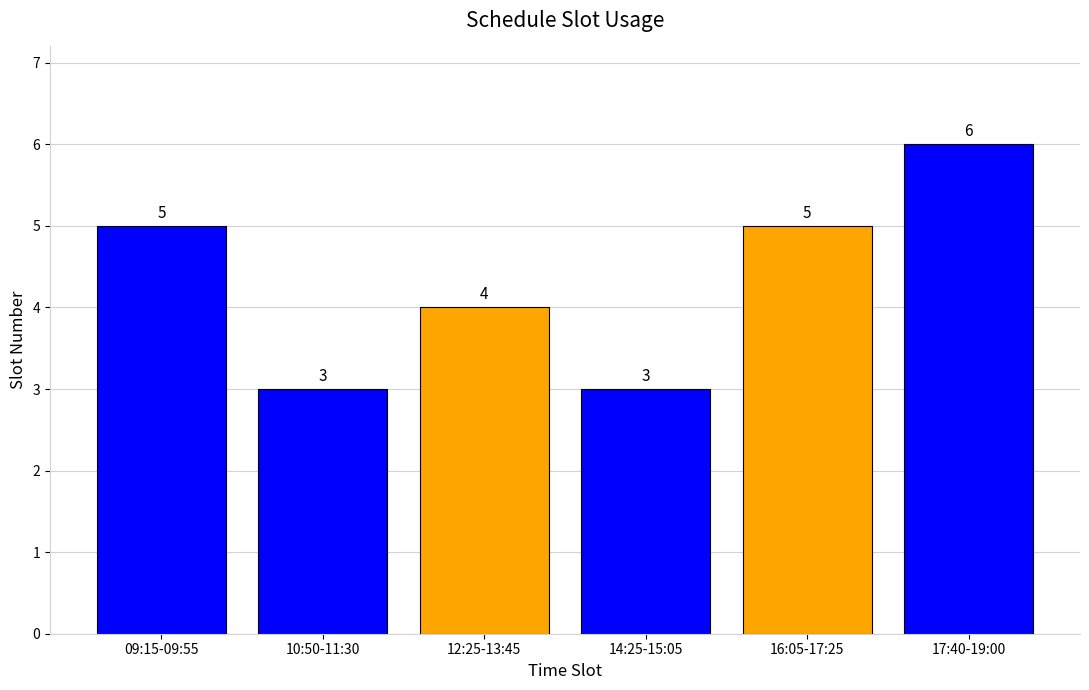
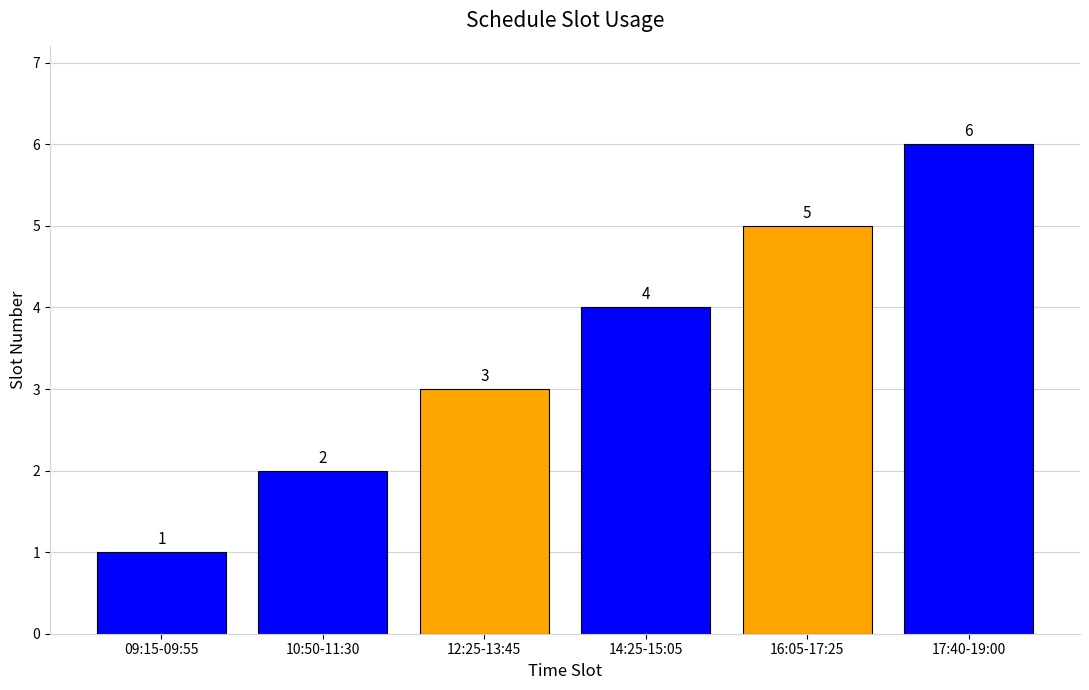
09:15-09:55: 5 -> 1
10:50-11:30: 3 -> 2
12:25-13:45: 4 -> 3
14:25-15:05: 3 -> 4
